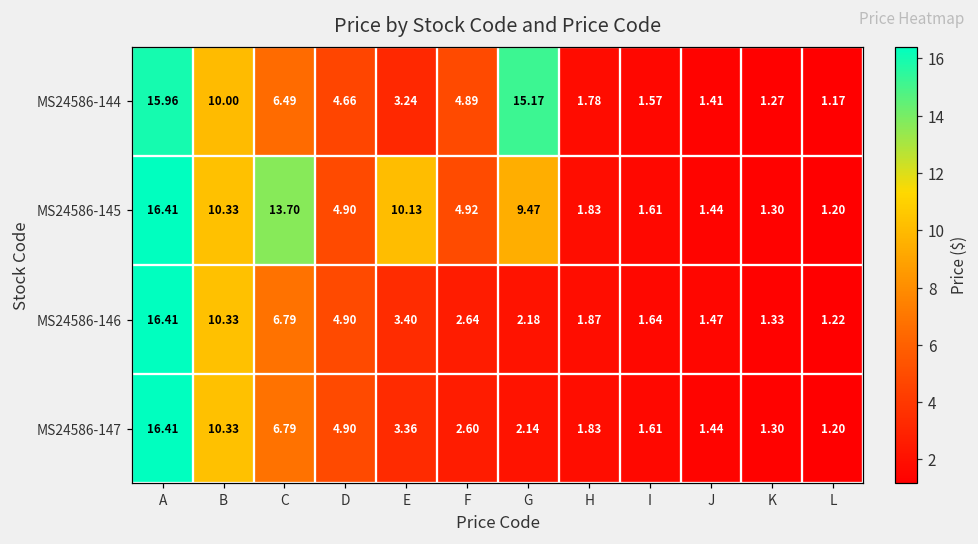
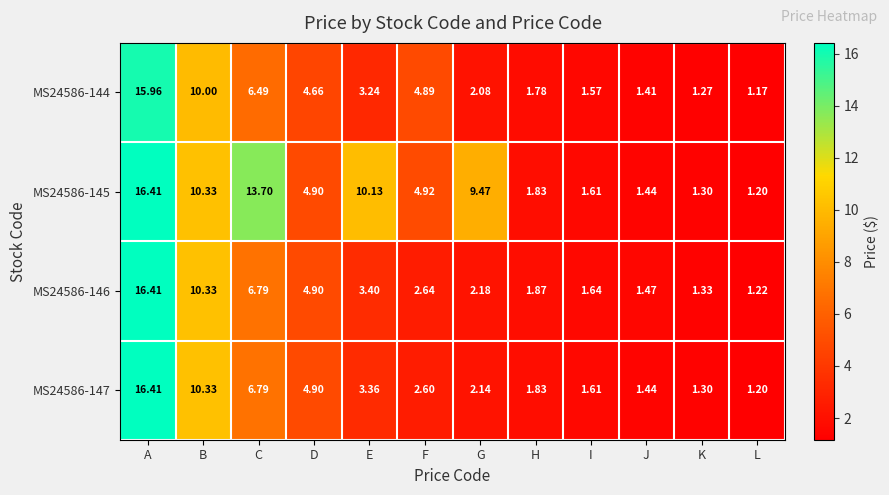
MS24586-144, G: 15.17 -> 2.08
